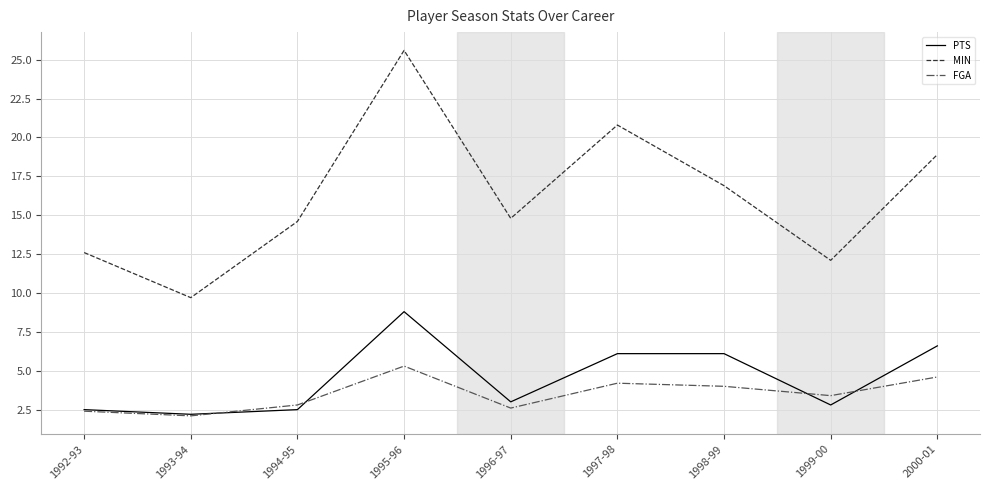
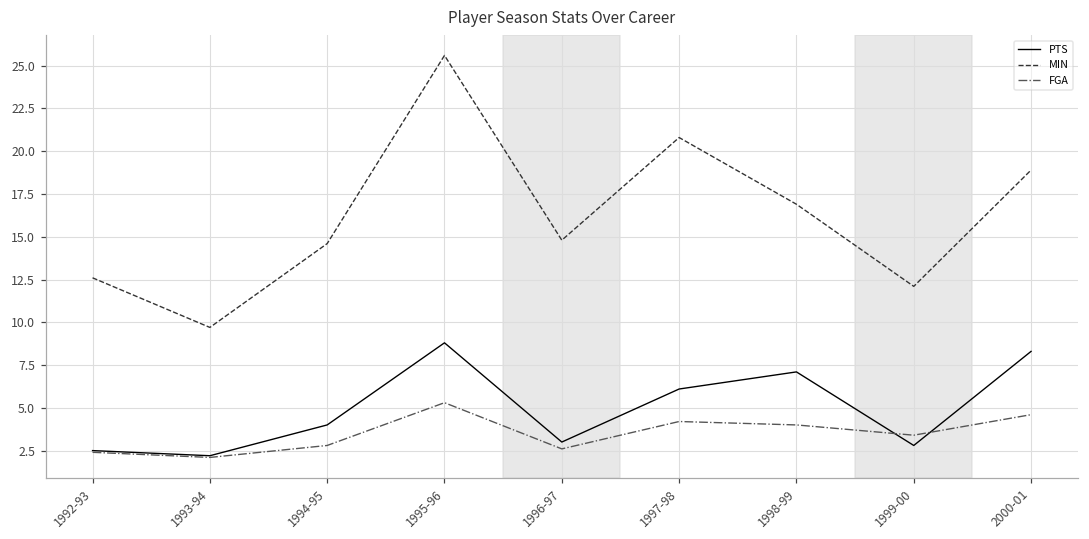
PTS, 1994-95: 2.5 -> 4.0
PTS, 1998-99: 6.1 -> 7.1
PTS, 2000-01: 6.6 -> 8.3
